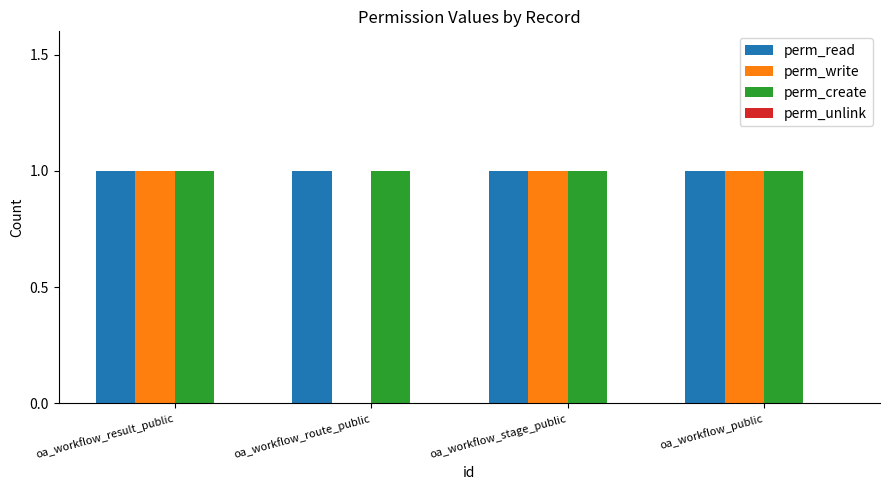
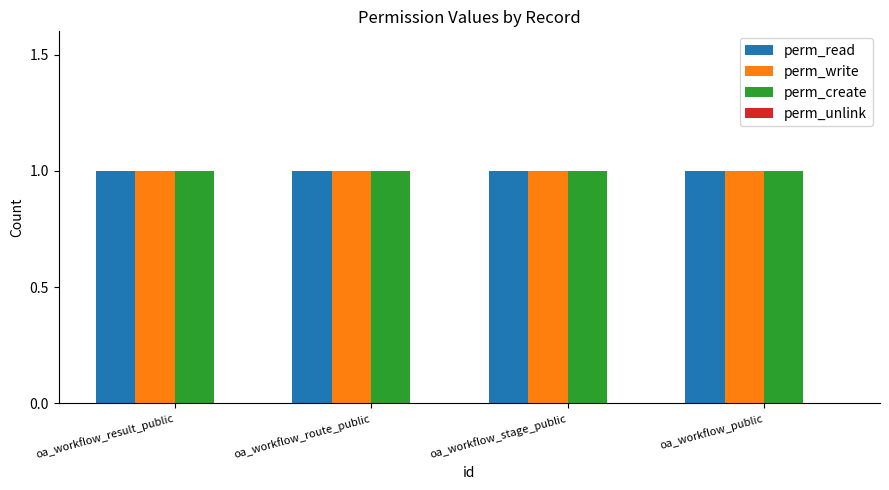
perm_write, oa_workflow_route_public: 0 -> 1
